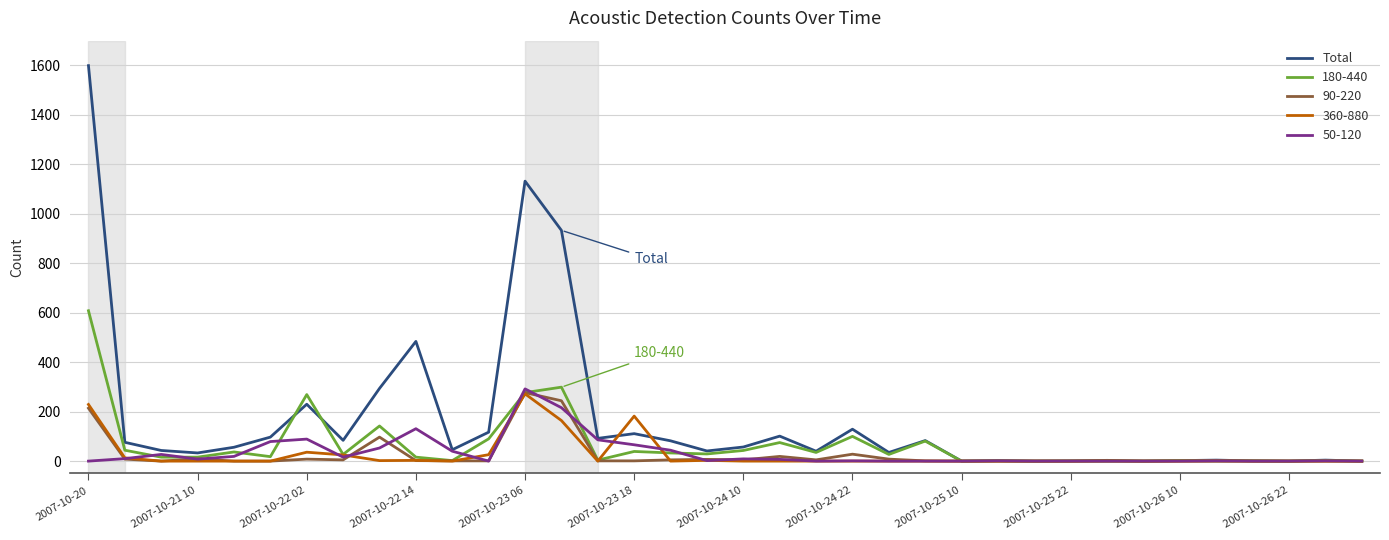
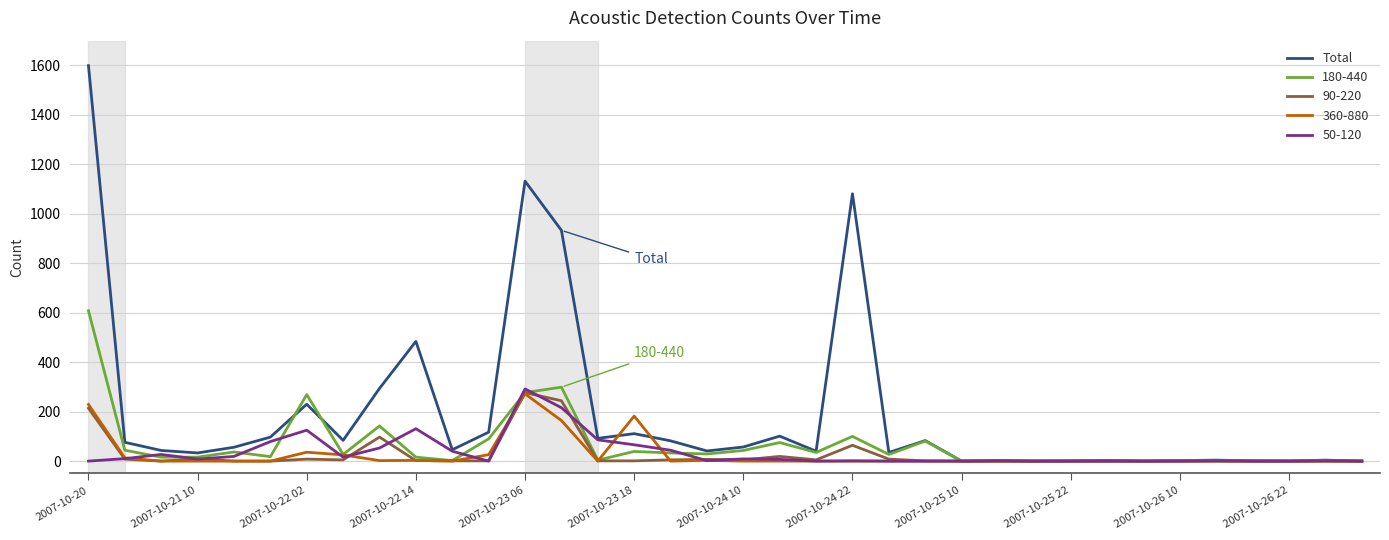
50-120, 2007-10-22 02: 90 -> 130
Total, 2007-10-24 22: 130 -> 1080
90-220, 2007-10-24 22: 30 -> 60
